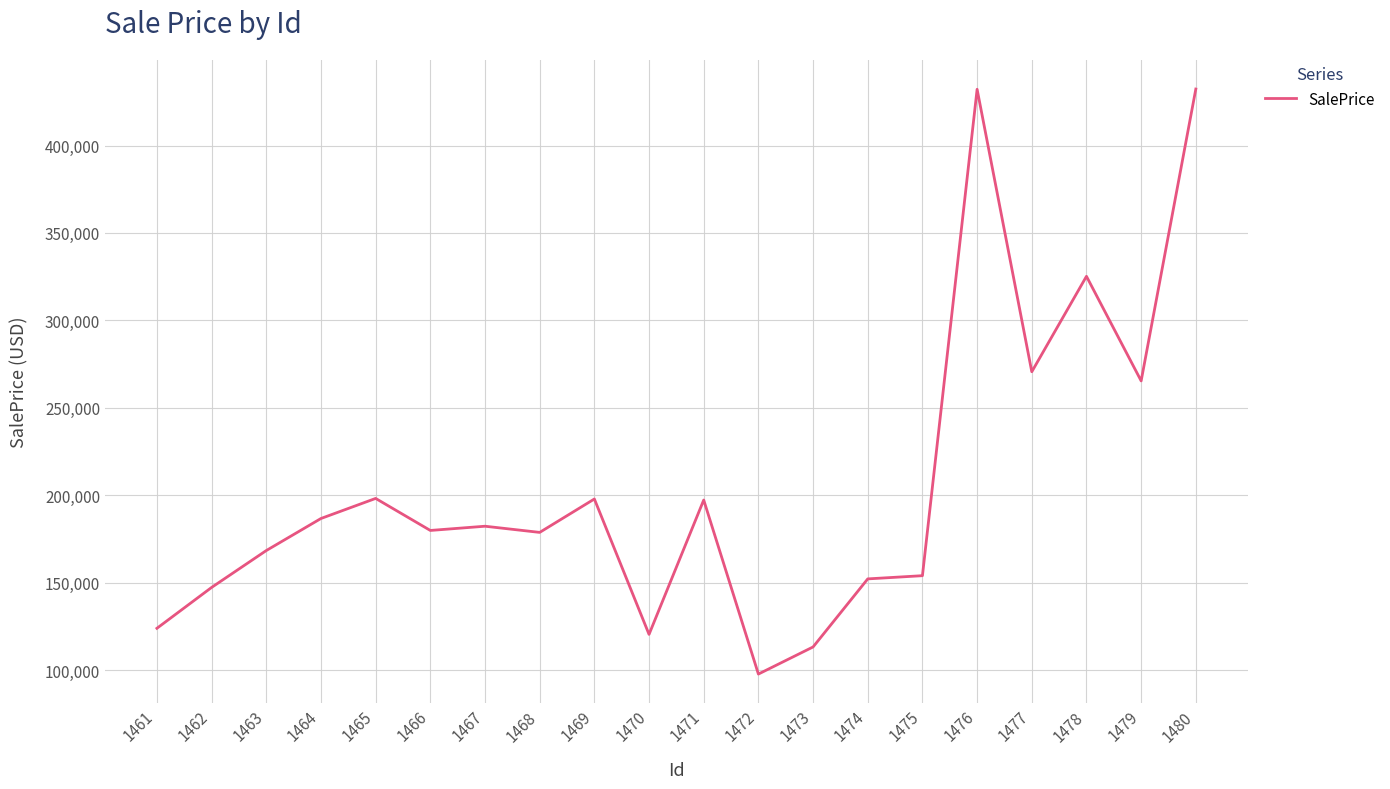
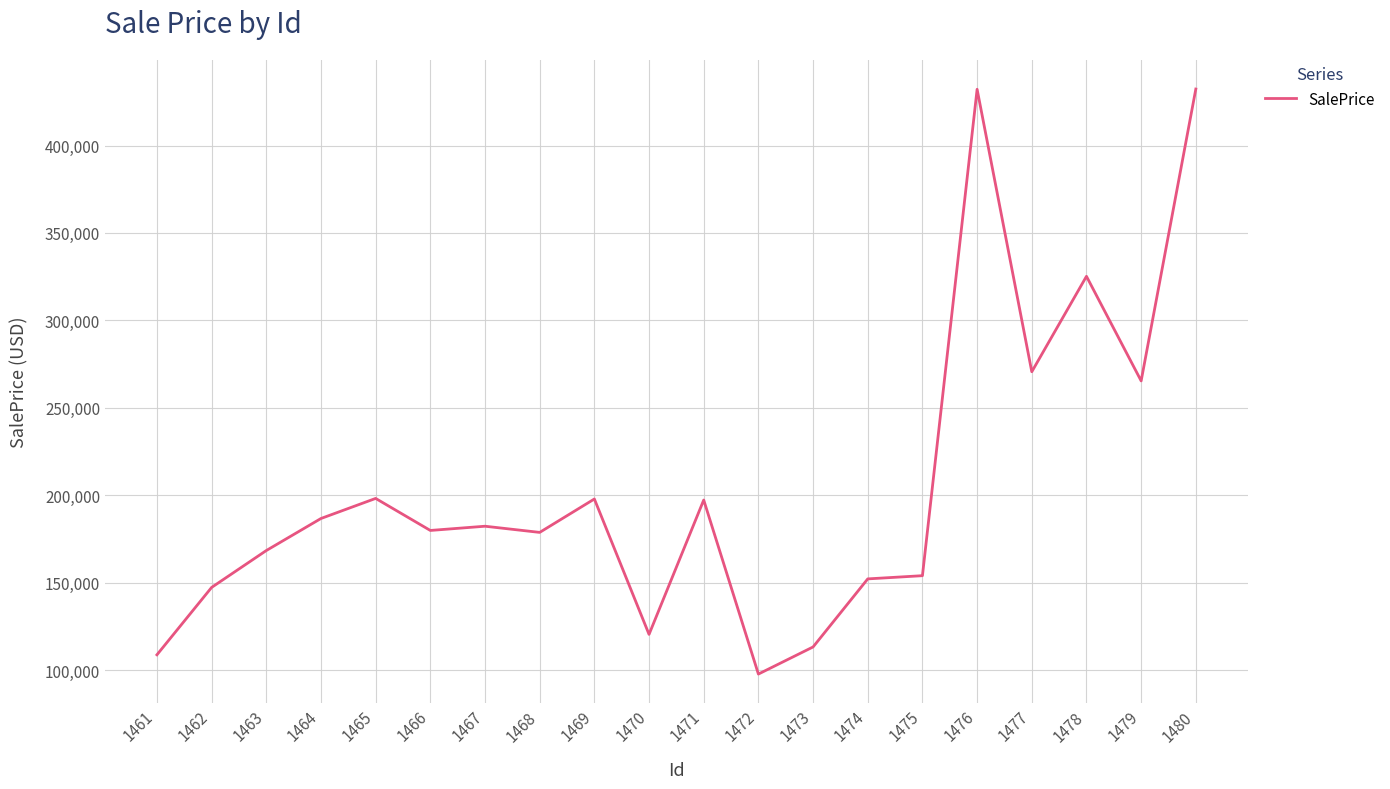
1461: 124,000 -> 109,000
